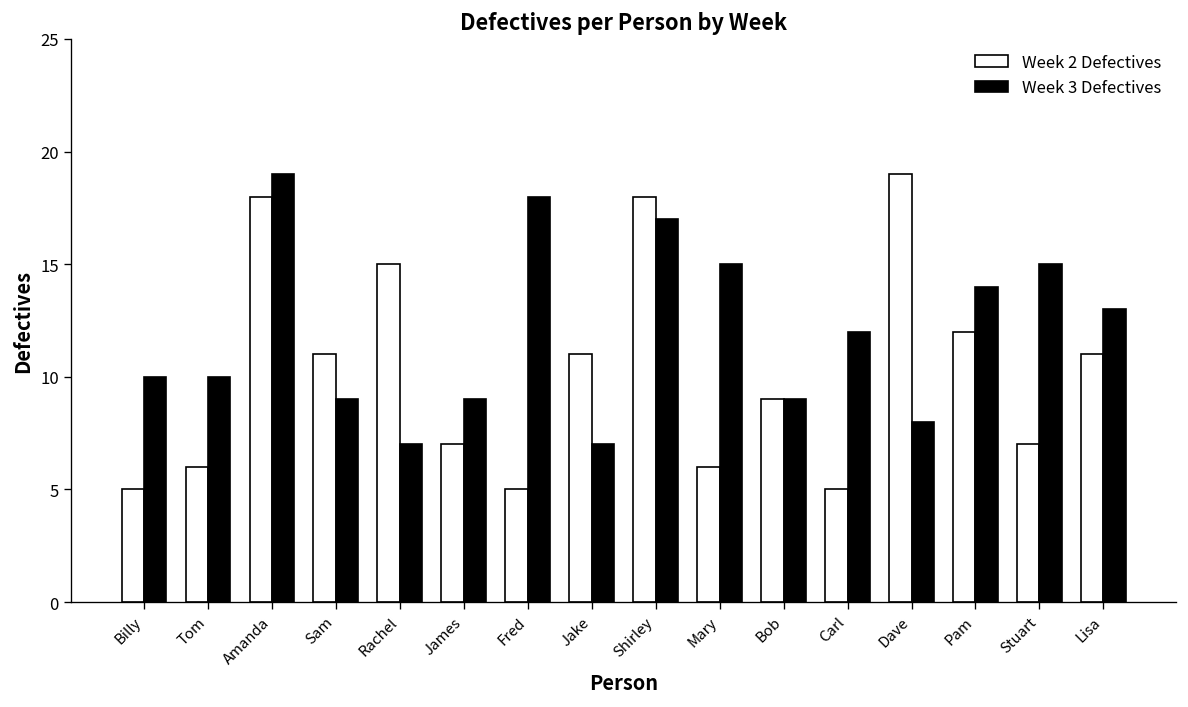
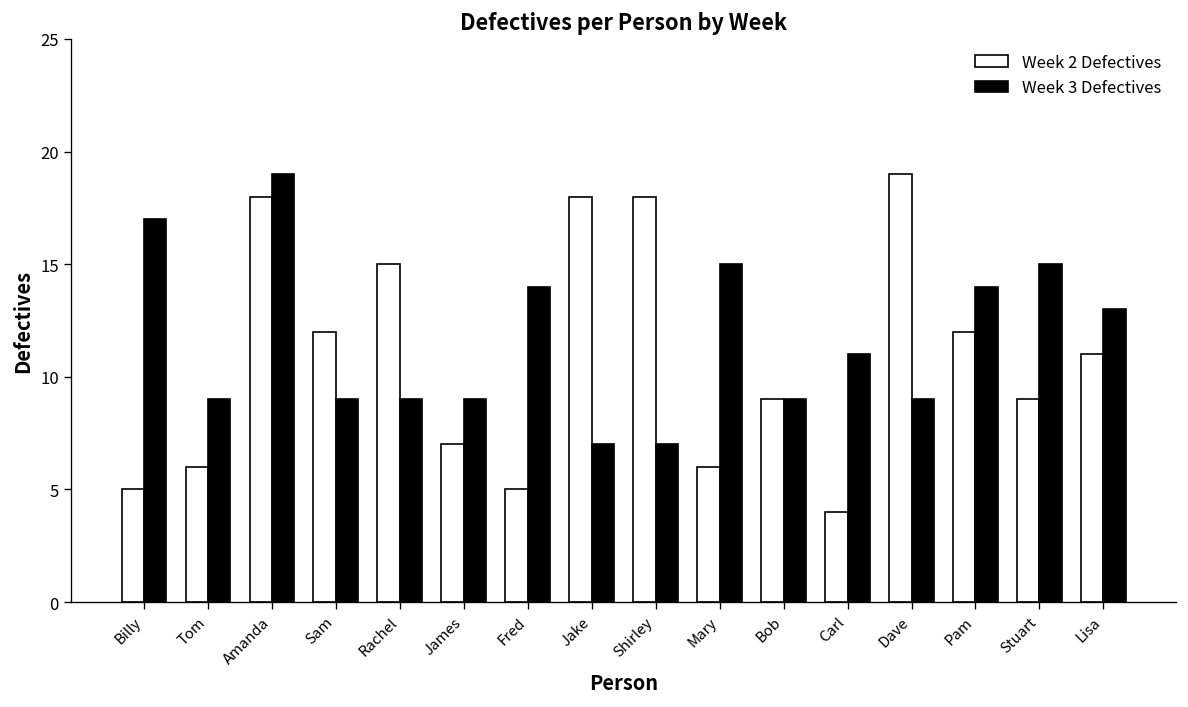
Week 3 Defectives, Billy: 10 -> 17
Week 3 Defectives, Tom: 10 -> 9
Week 2 Defectives, Sam: 11 -> 12
Week 3 Defectives, Rachel: 7 -> 9
Week 3 Defectives, Fred: 18 -> 14
Week 2 Defectives, Jake: 11 -> 18
Week 3 Defectives, Shirley: 17 -> 7
Week 2 Defectives, Carl: 5 -> 4
Week 3 Defectives, Carl: 12 -> 11
Week 3 Defectives, Dave: 8 -> 9
Week 2 Defectives, Stuart: 7 -> 9
